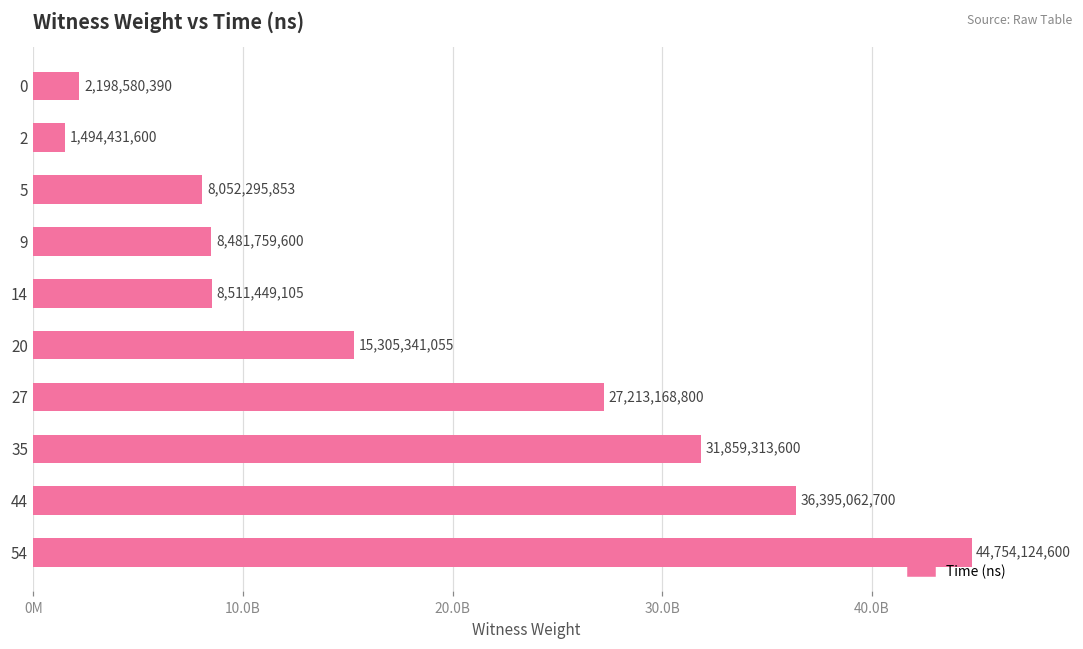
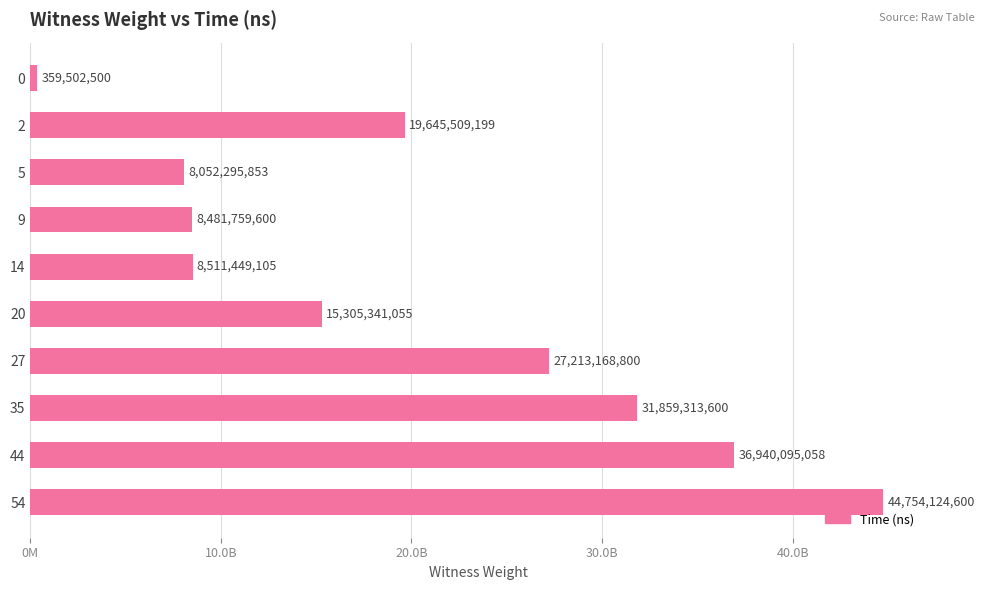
0: 2,198,580,390 -> 359,502,500
2: 1,494,431,600 -> 19,645,509,199
44: 36,395,062,700 -> 36,940,095,058
